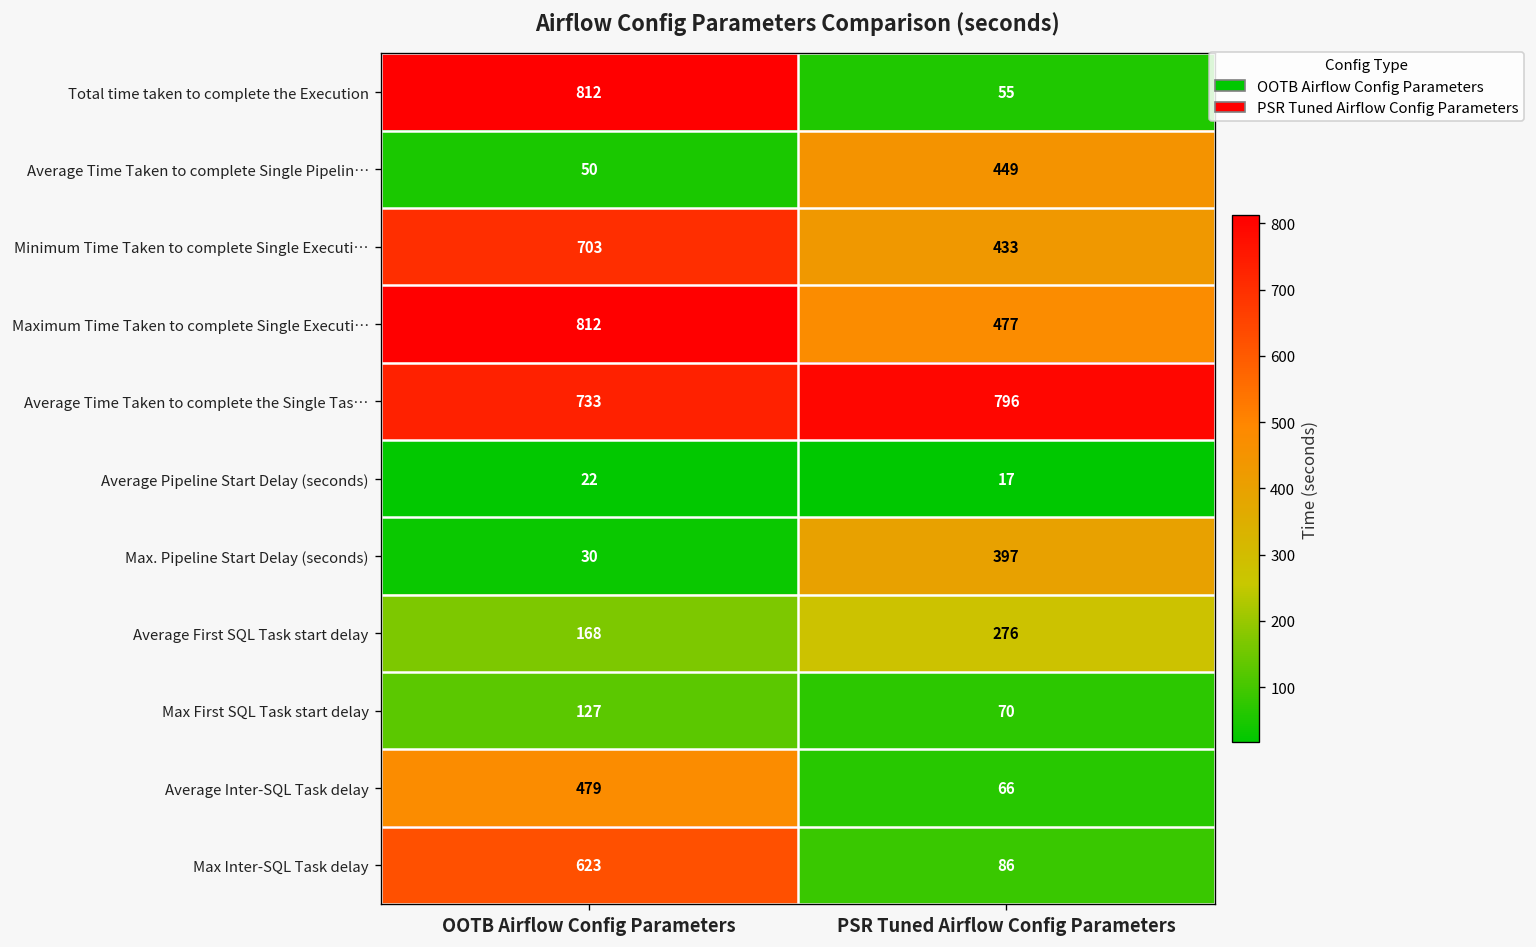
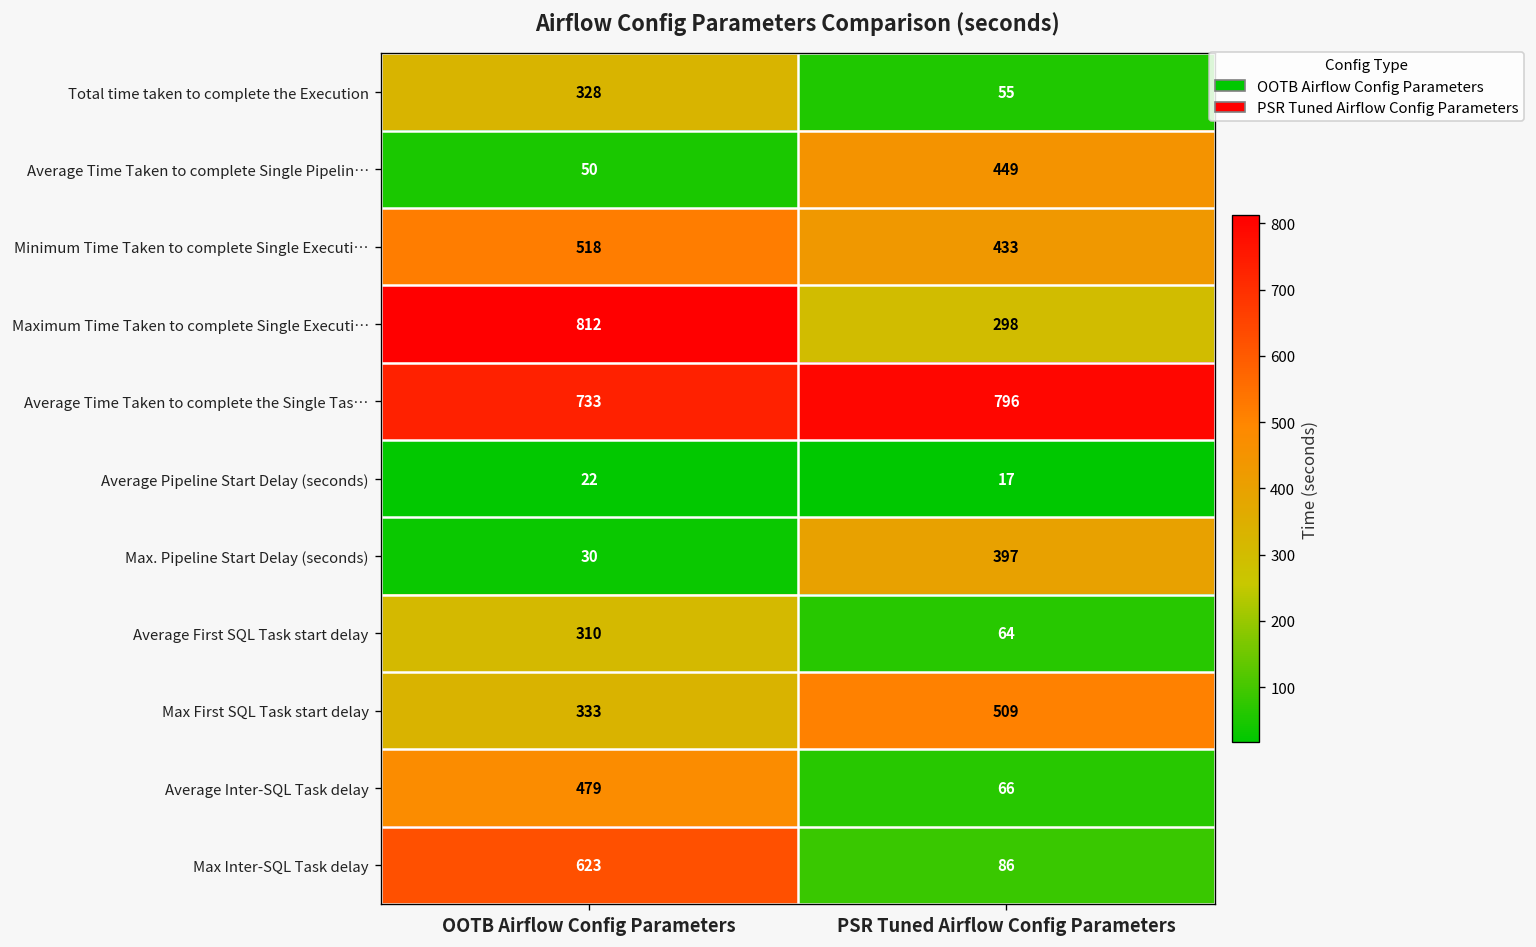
Total time taken to complete the Execution, OOTB Airflow Config Parameters: 812 -> 328
Minimum Time Taken to complete Single Executi…, OOTB Airflow Config Parameters: 703 -> 518
Maximum Time Taken to complete Single Executi…, PSR Tuned Airflow Config Parameters: 477 -> 298
Average First SQL Task start delay, OOTB Airflow Config Parameters: 168 -> 310
Average First SQL Task start delay, PSR Tuned Airflow Config Parameters: 276 -> 64
Max First SQL Task start delay, OOTB Airflow Config Parameters: 127 -> 333
Max First SQL Task start delay, PSR Tuned Airflow Config Parameters: 70 -> 509
